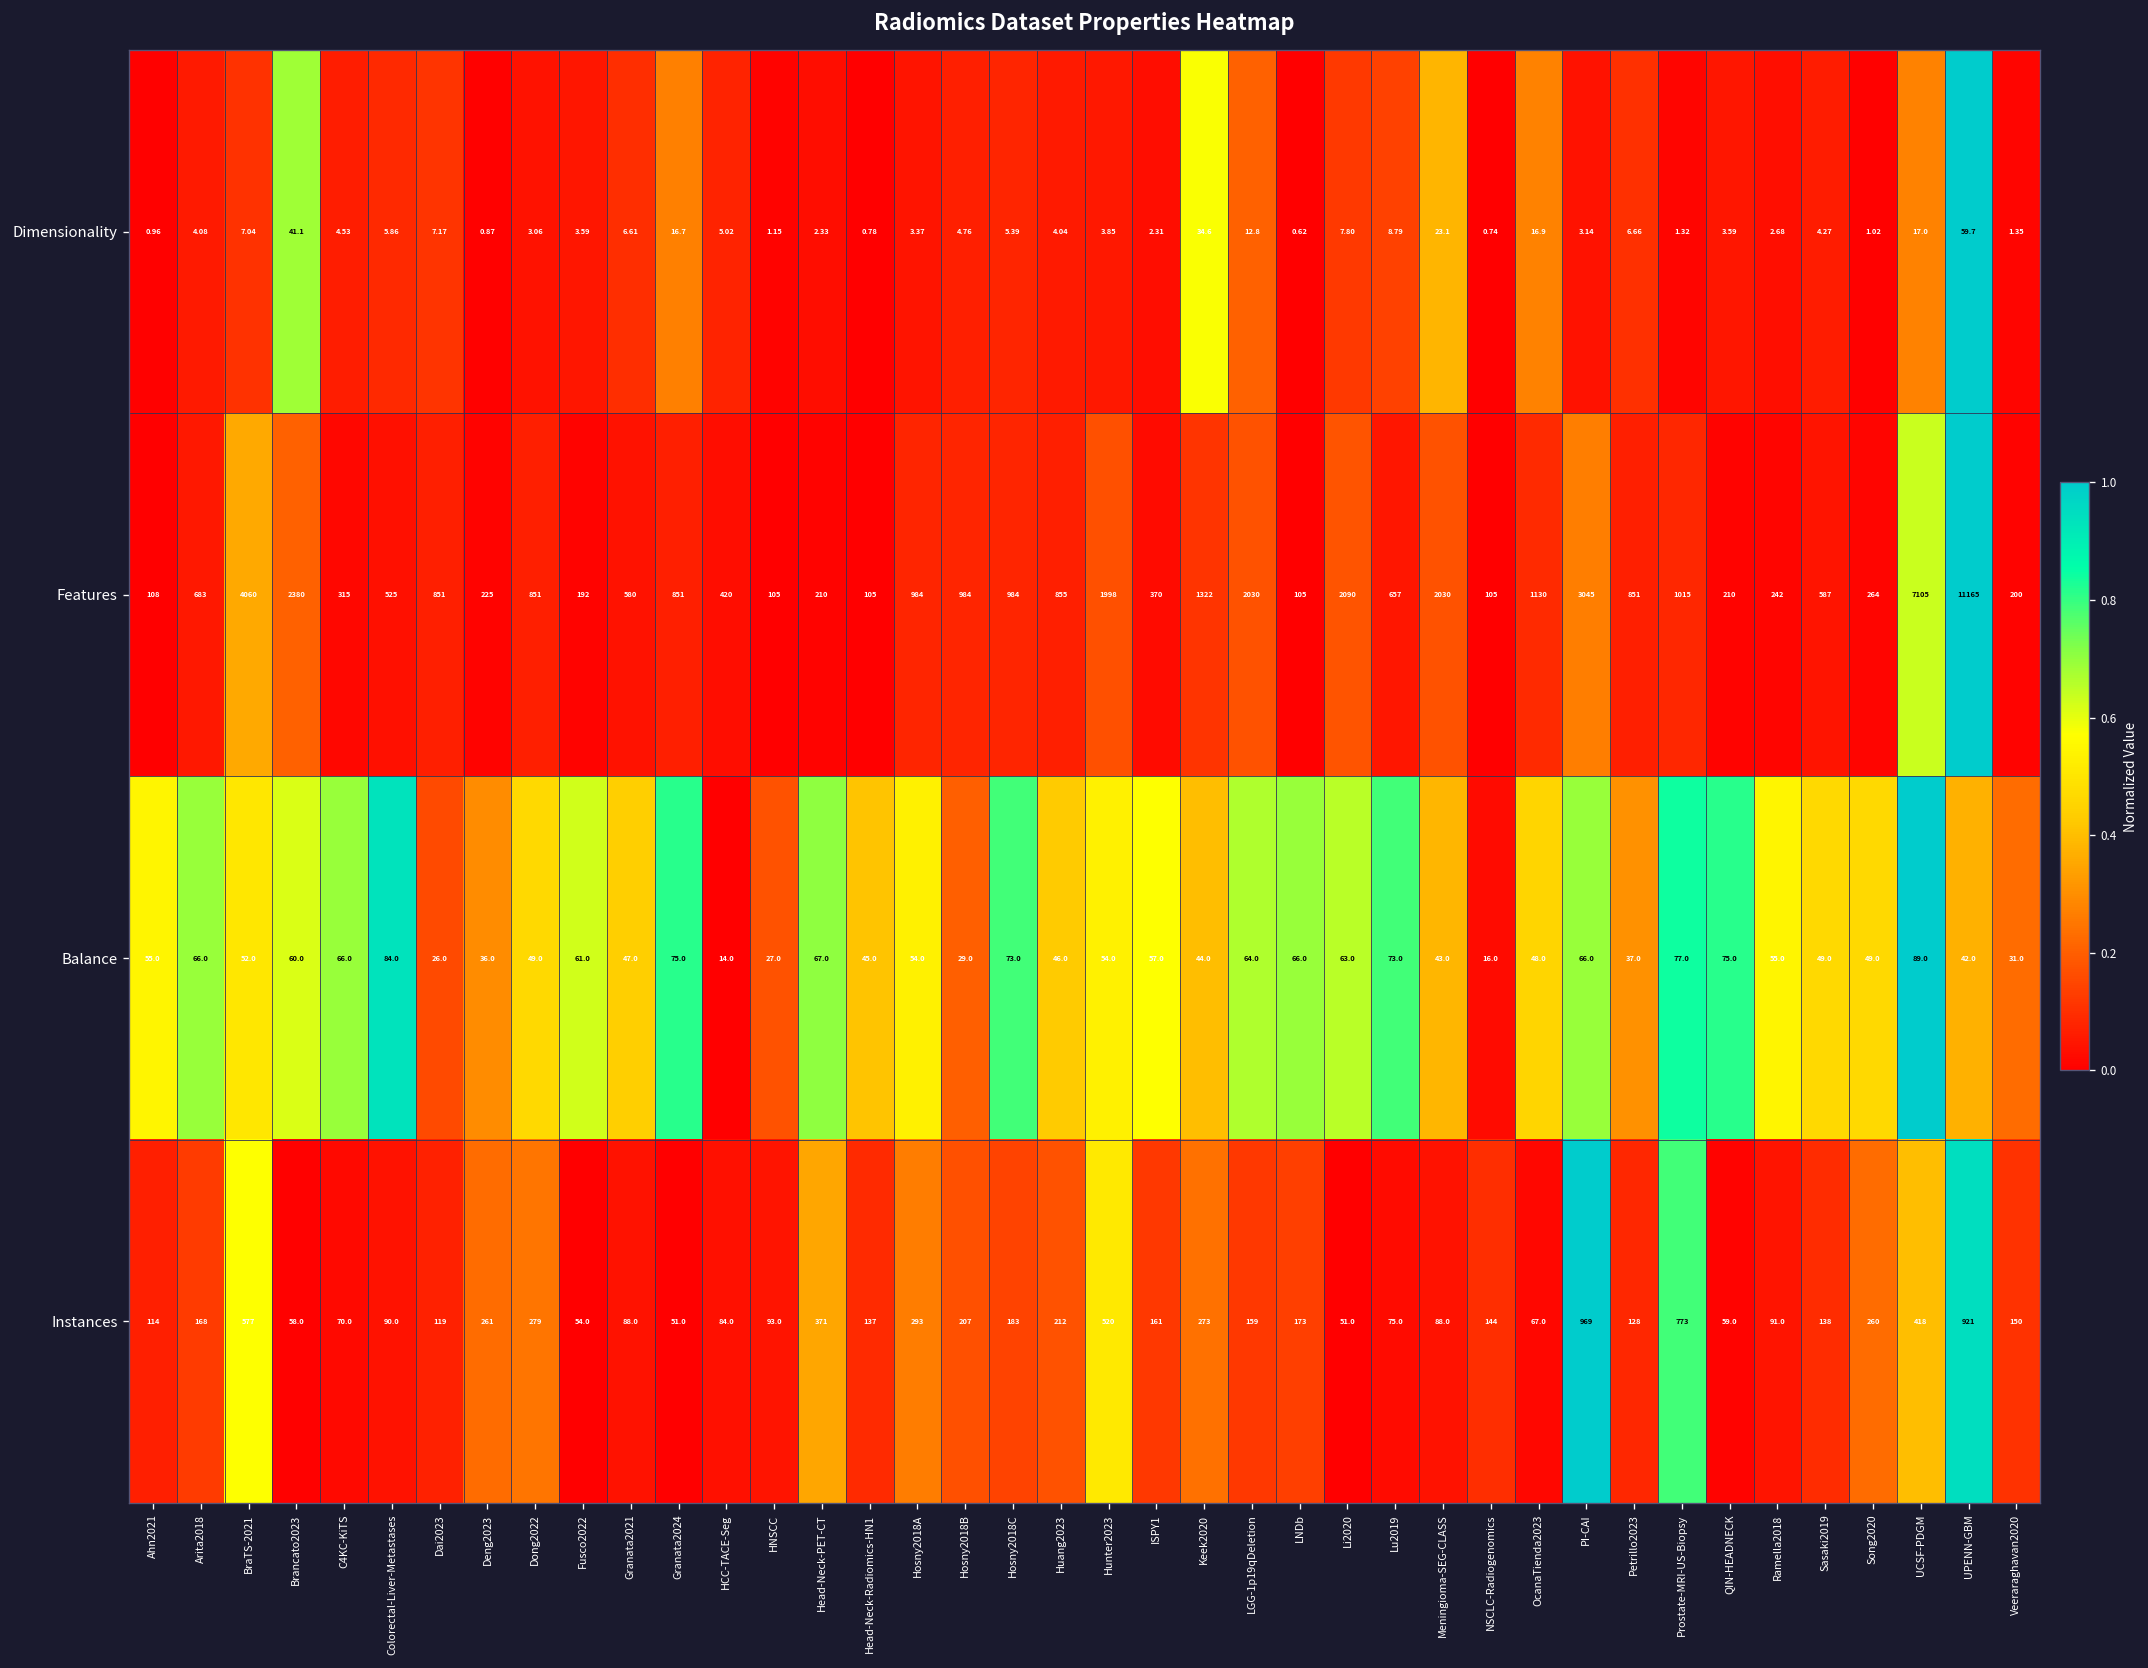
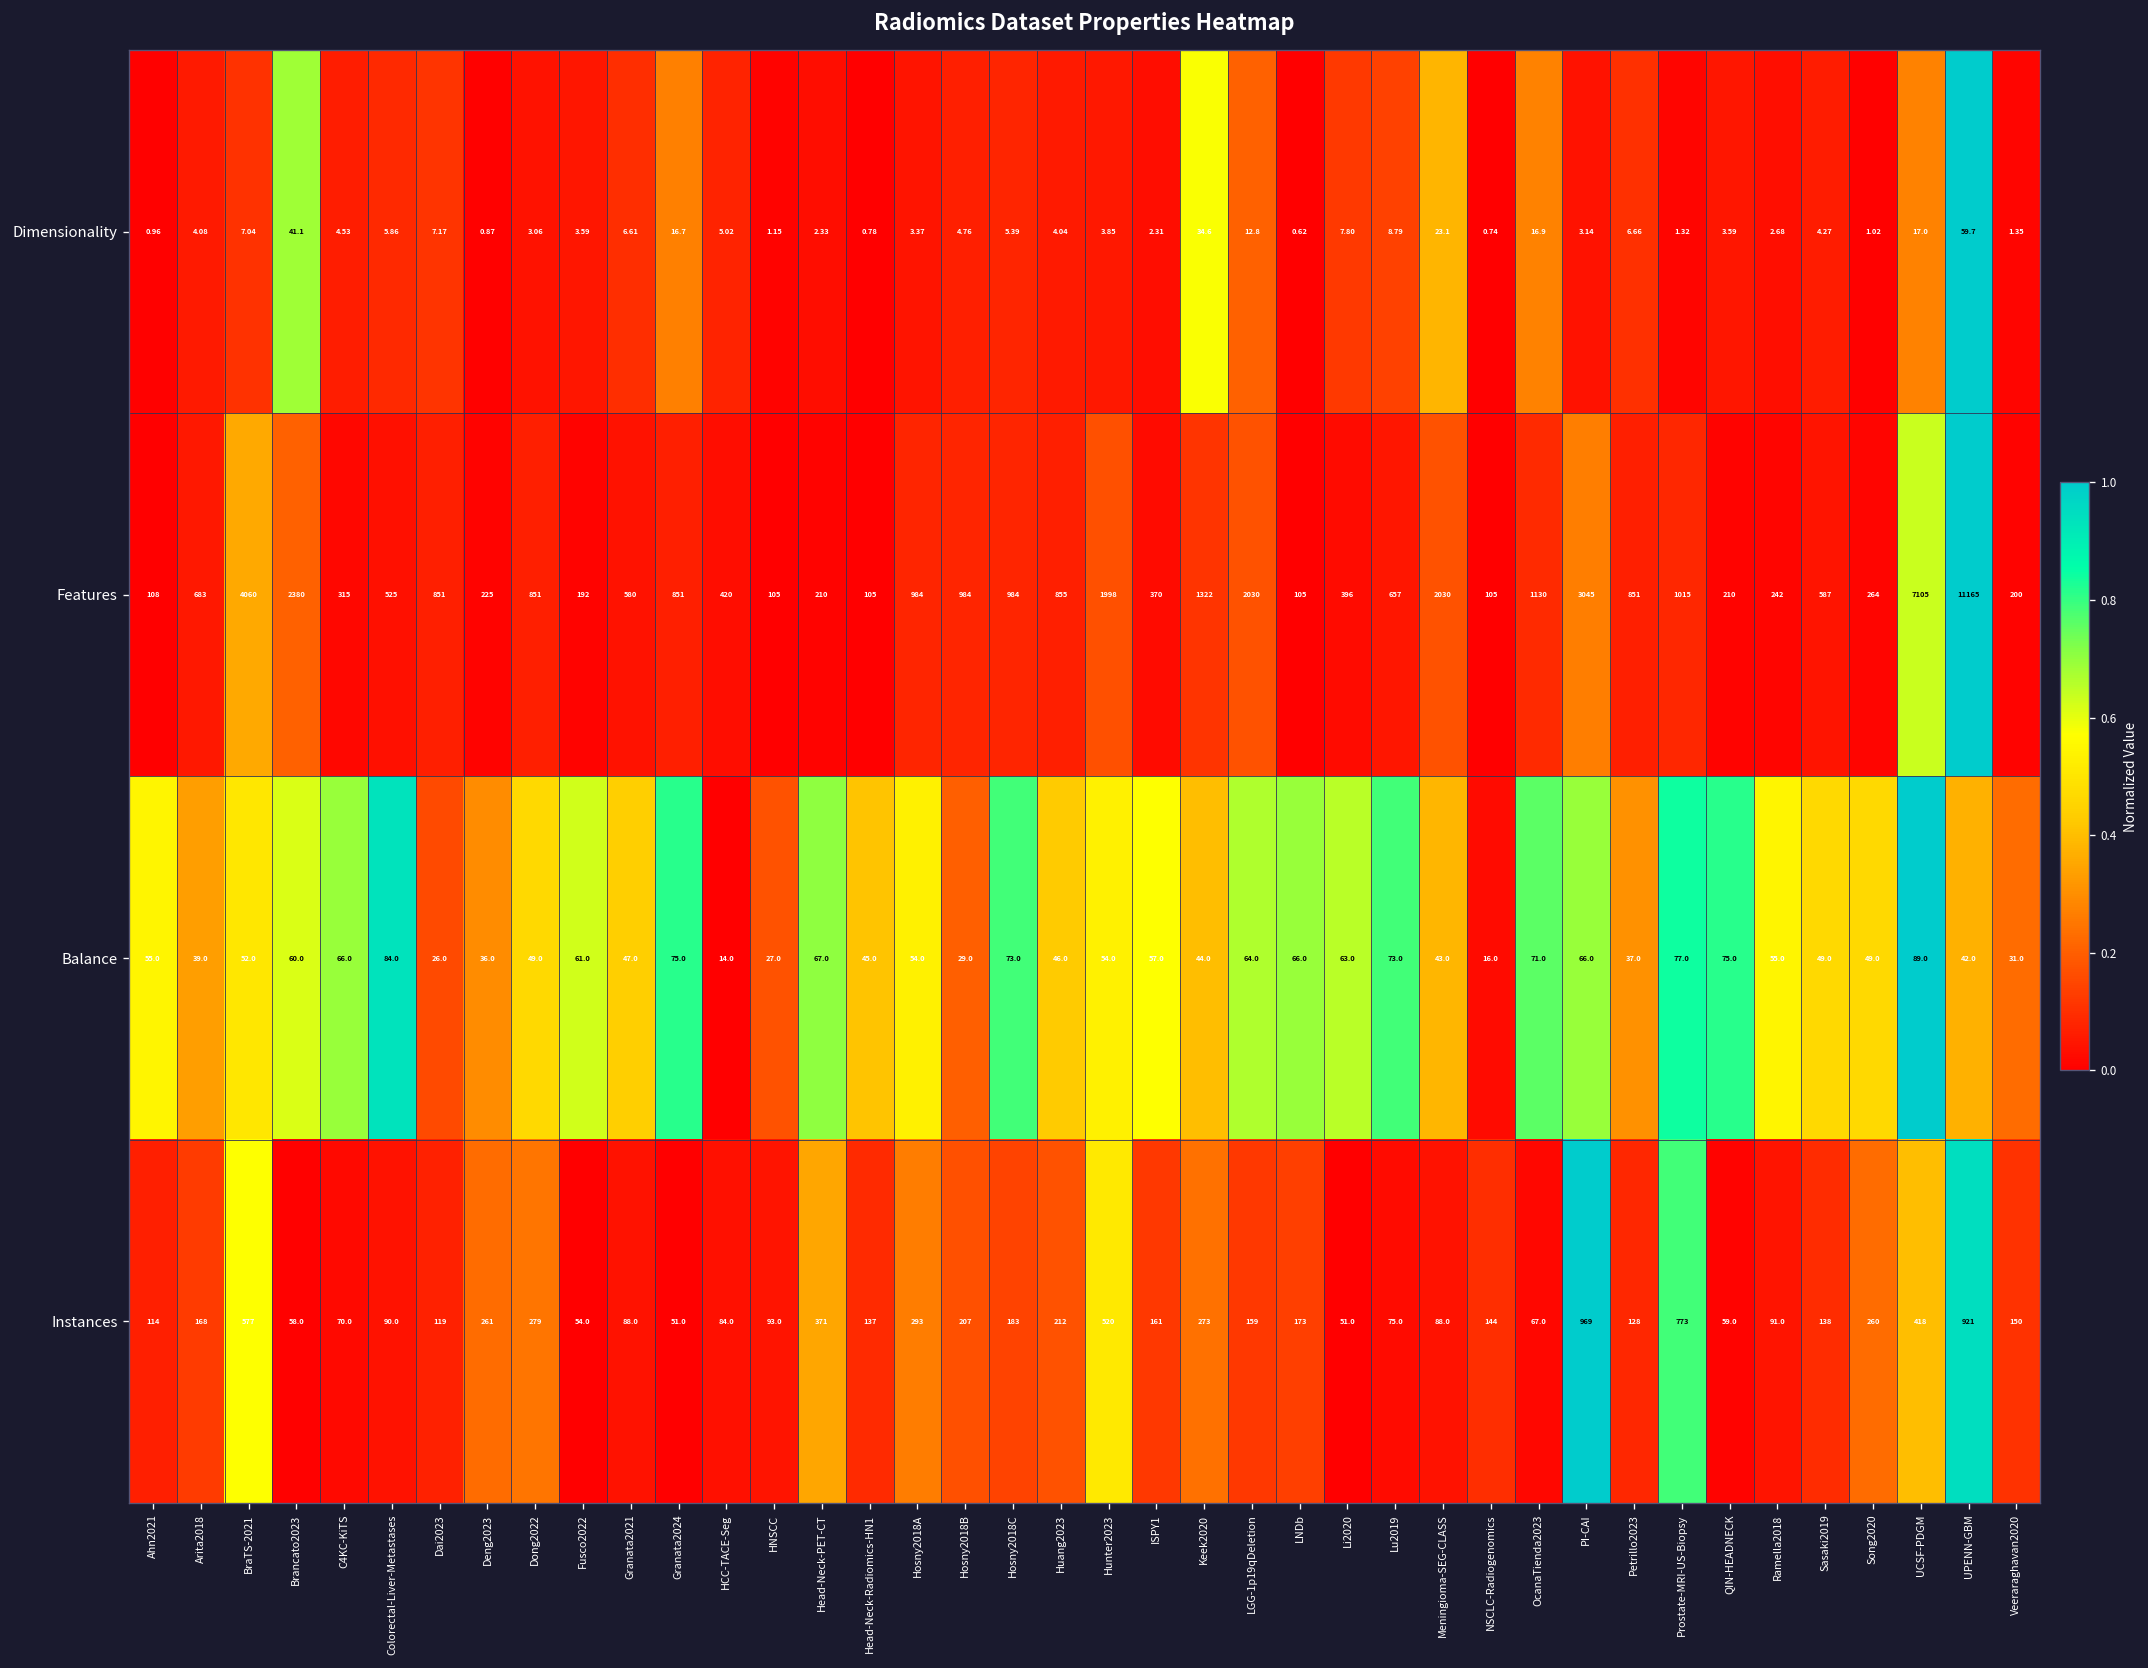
Features, Li2020: 2090 -> 396
Balance, Arita2018: 66.0 -> 39.0
Balance, OcanaTienda2023: 48.0 -> 71.0
